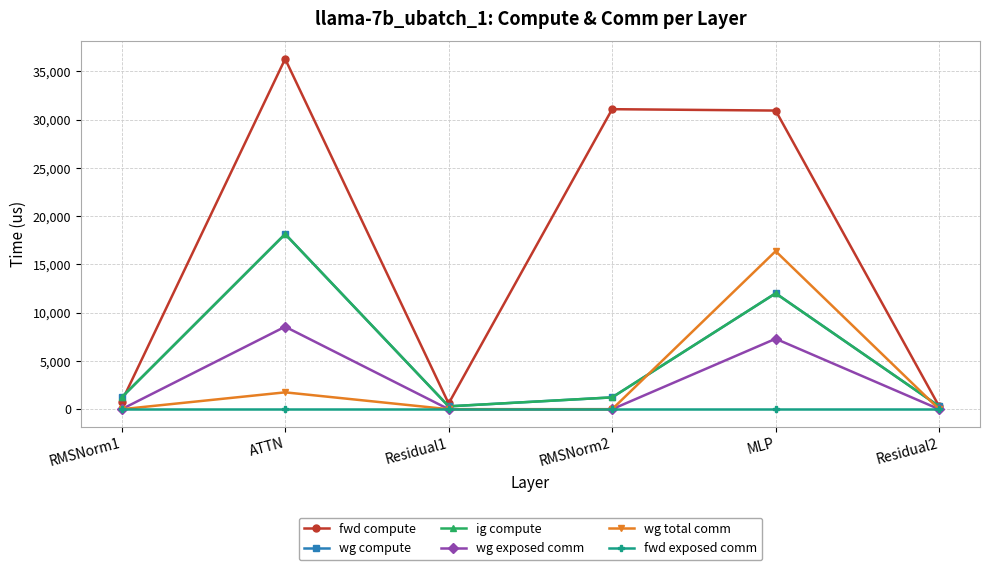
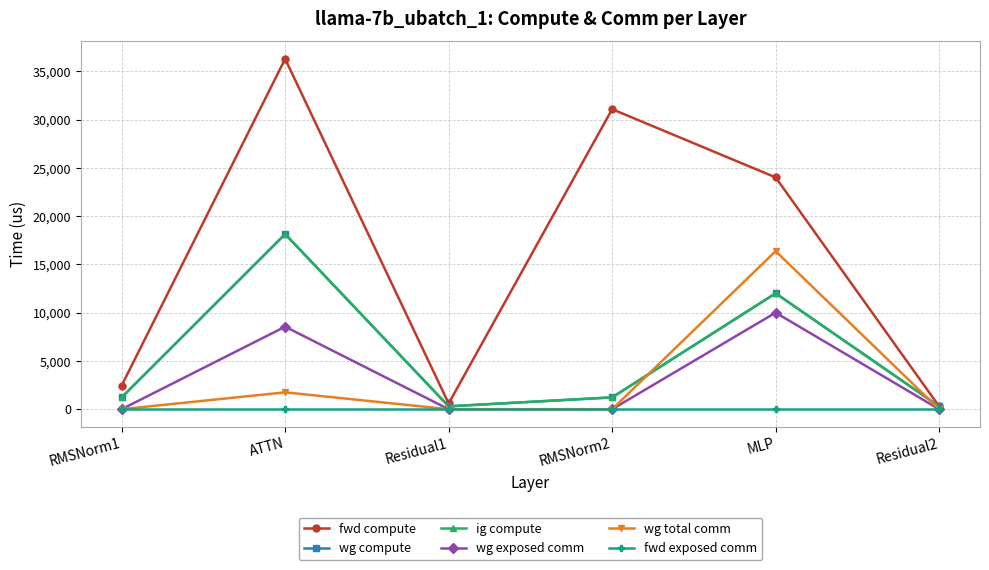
fwd compute, RMSNorm1: 1,000 -> 2,000
fwd compute, MLP: 31,000 -> 24,000
wg exposed comm, MLP: 7,000 -> 10,000
